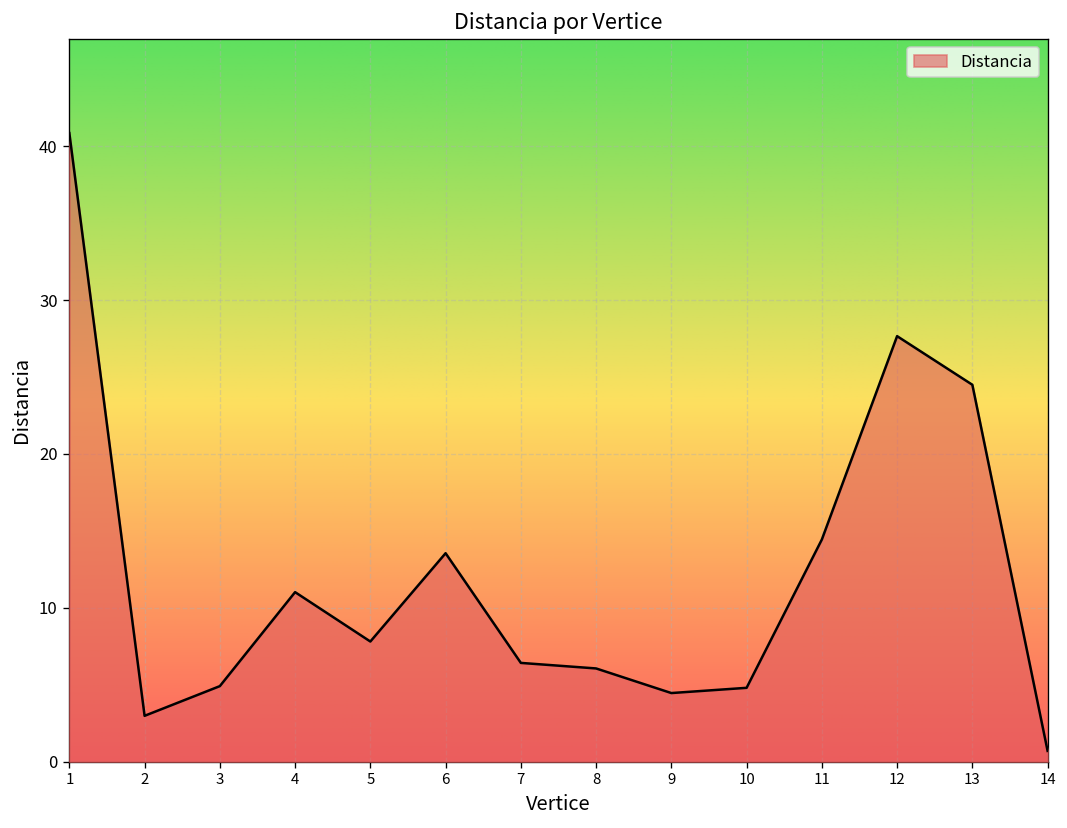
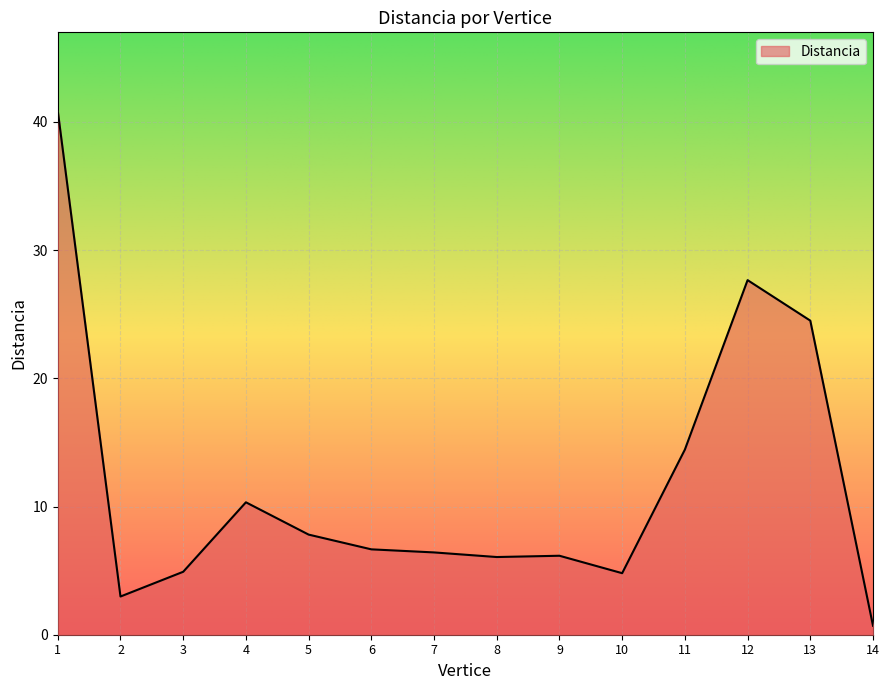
4: 11.0 -> 10.3
6: 13.6 -> 6.7
9: 4.5 -> 6.2
